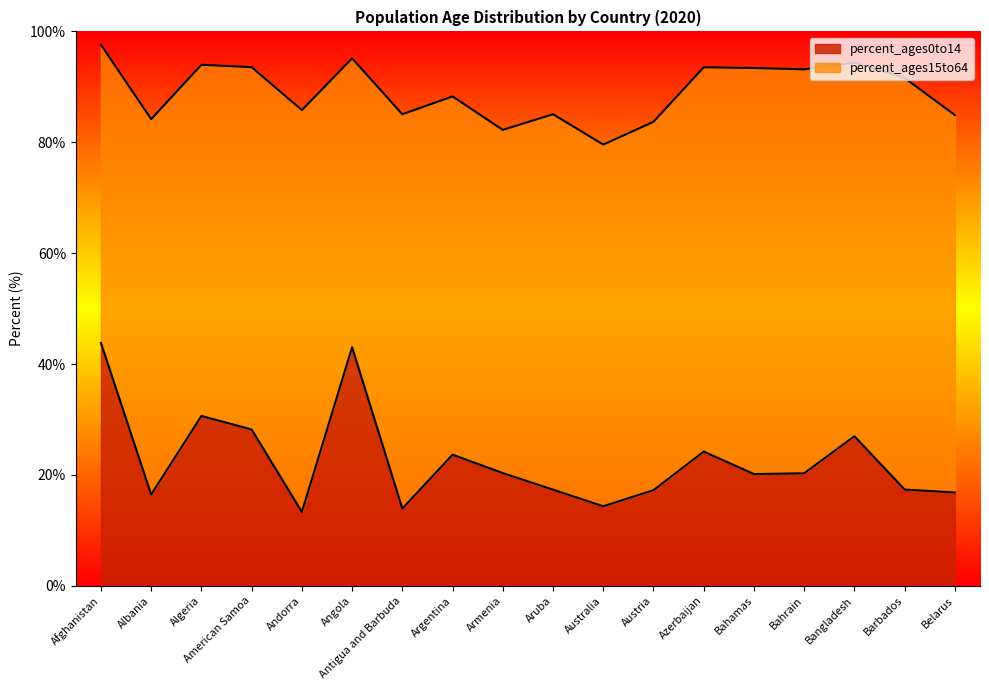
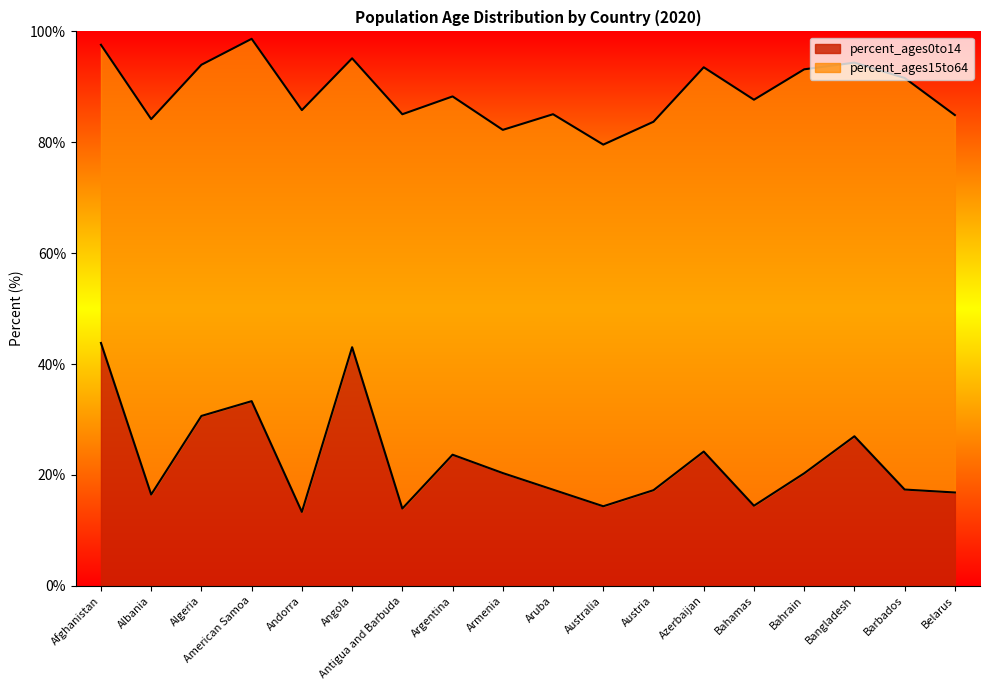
percent_ages0to14, American Samoa: 28% -> 33%
percent_ages0to14, Bahamas: 20% -> 14%
